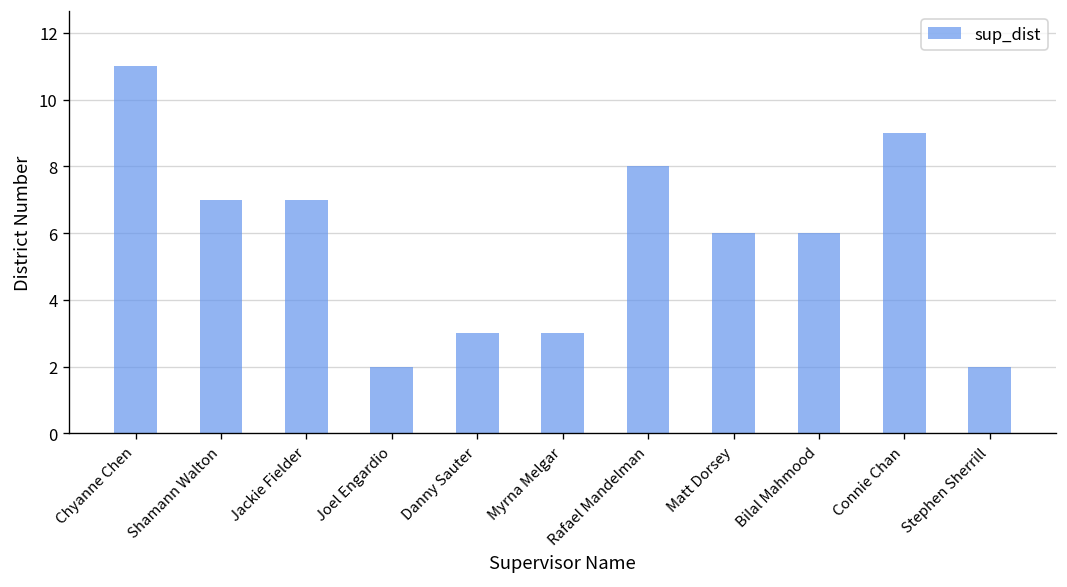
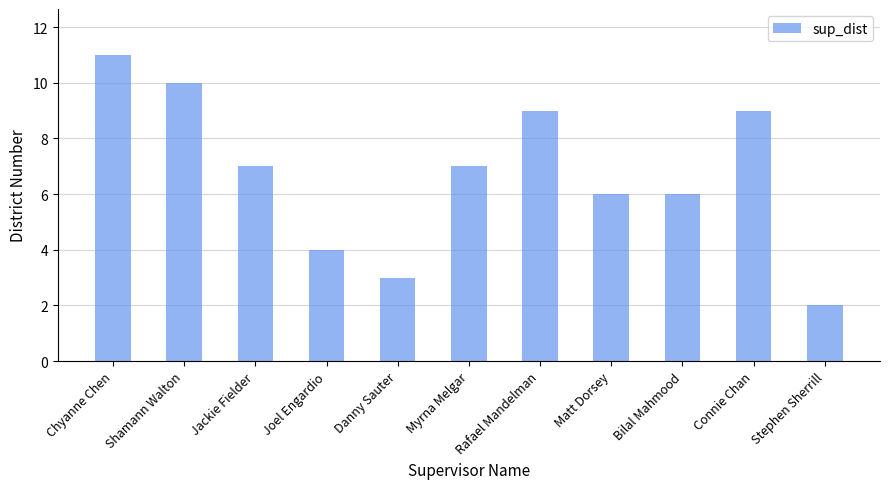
Shamann Walton: 7 -> 10
Joel Engardio: 2 -> 4
Myrna Melgar: 3 -> 7
Rafael Mandelman: 8 -> 9
